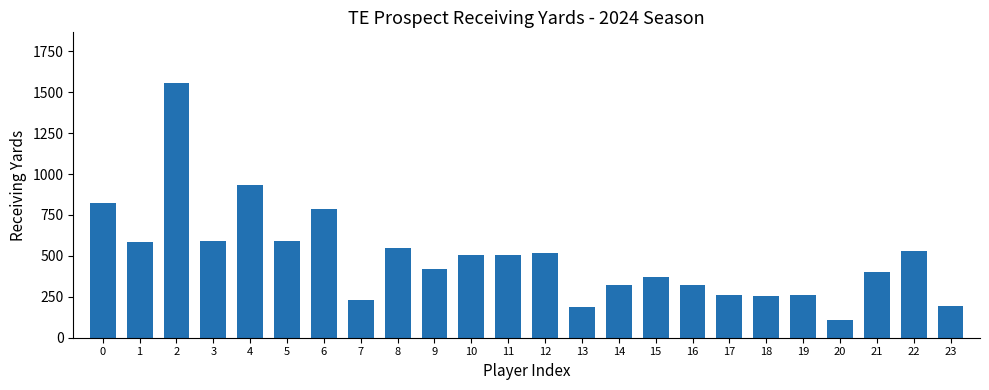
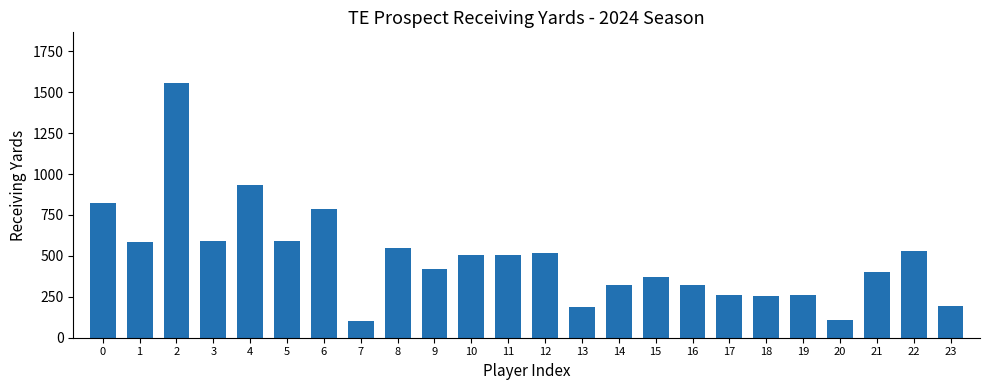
7: 230 -> 100
